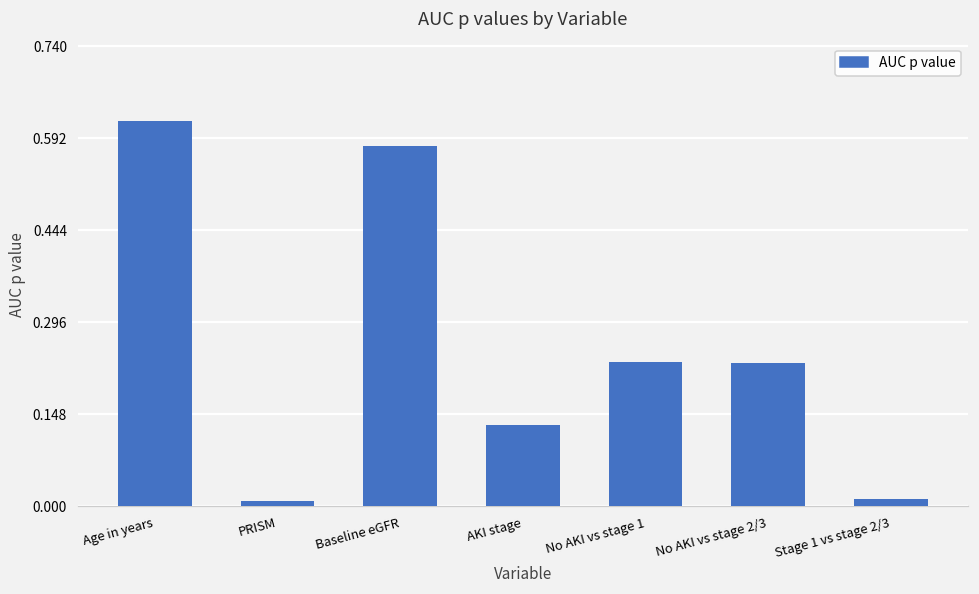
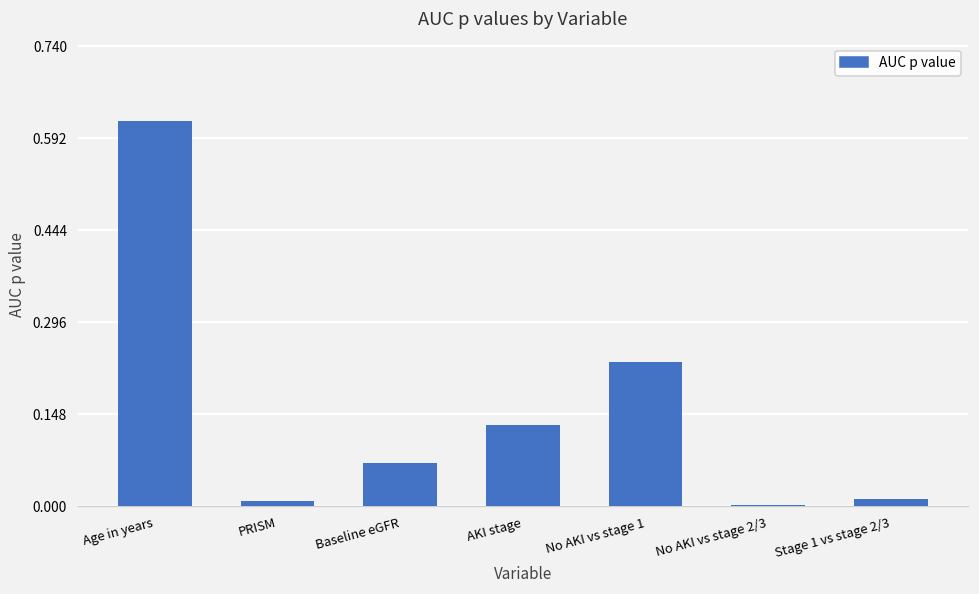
Baseline eGFR: 0.58 -> 0.07
No AKI vs stage 2/3: 0.23 -> 0.00
